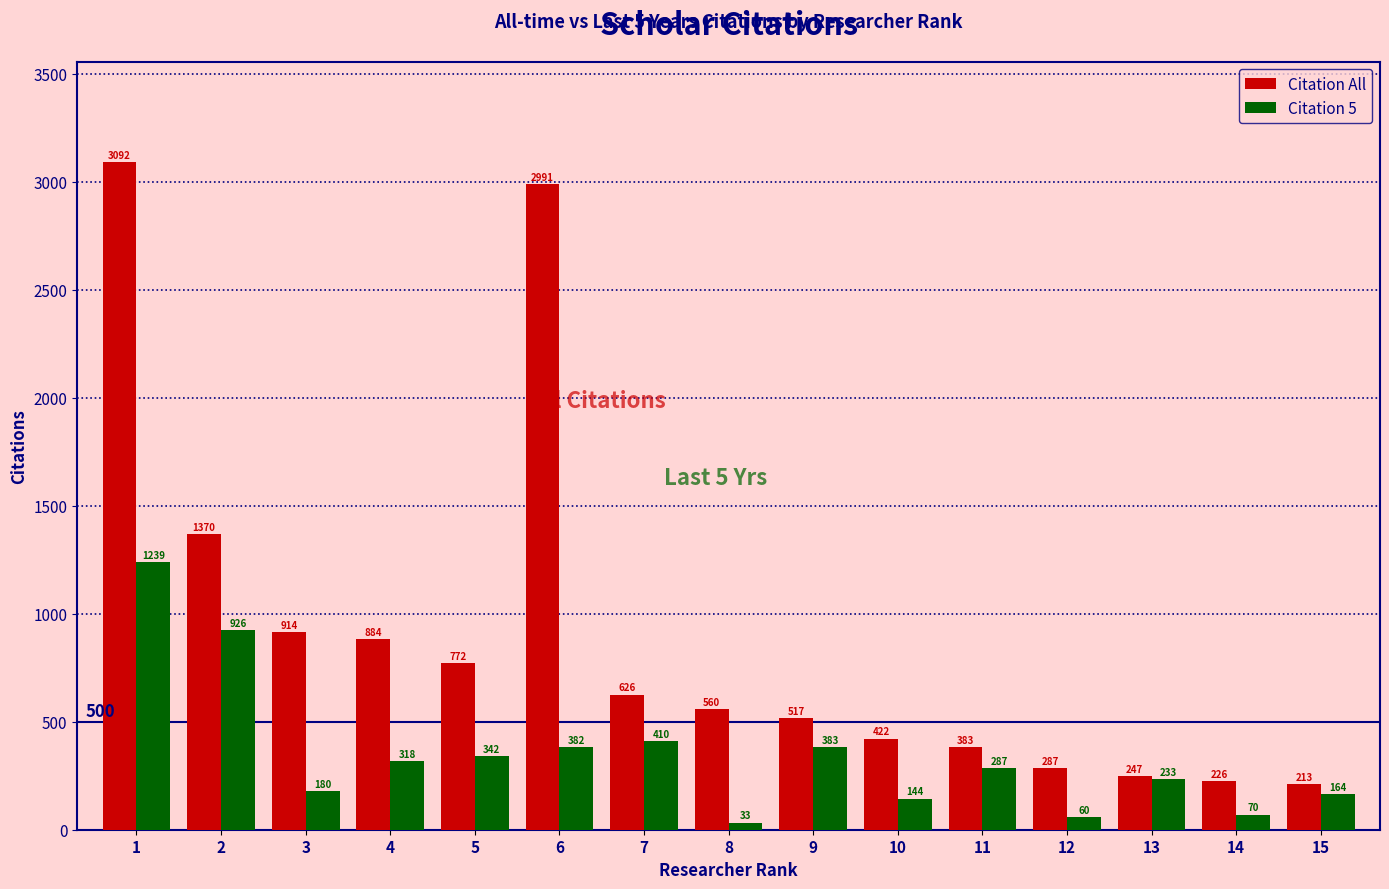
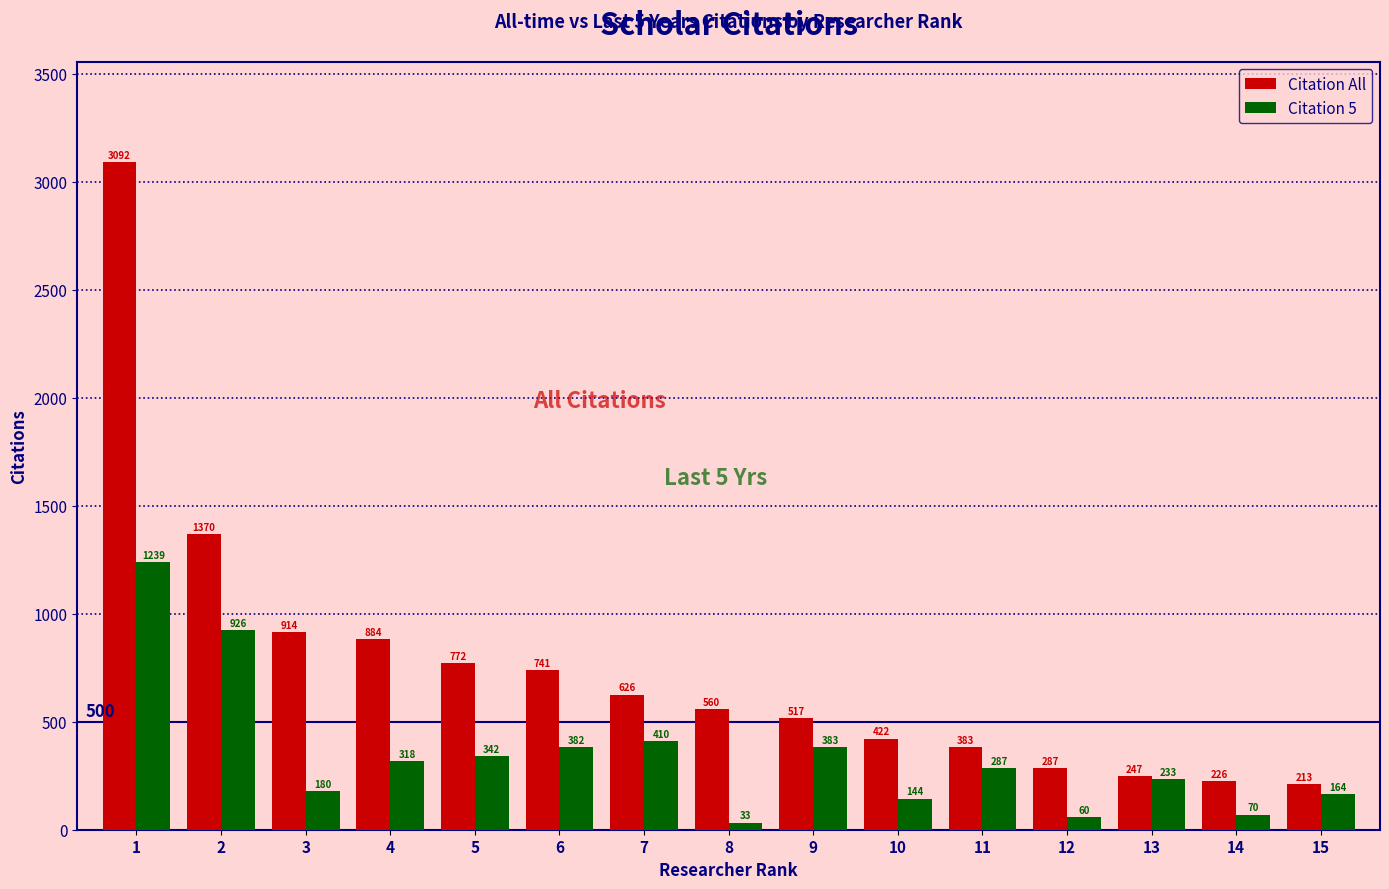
Citation All, 6: 2991 -> 741
